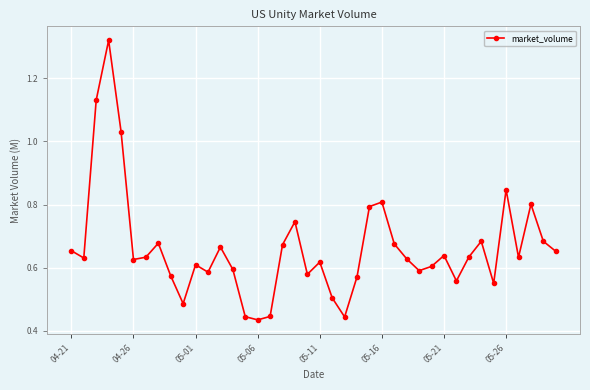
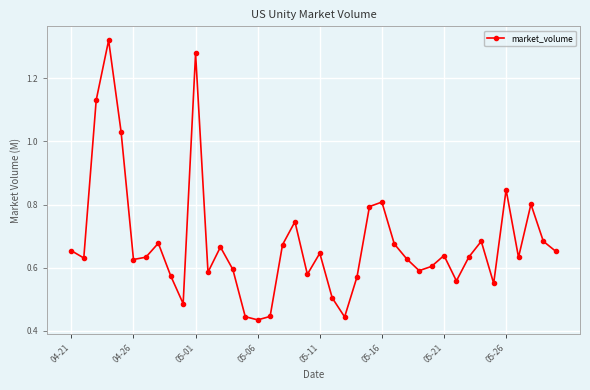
05-01: 0.61 -> 1.28
05-11: 0.62 -> 0.65
